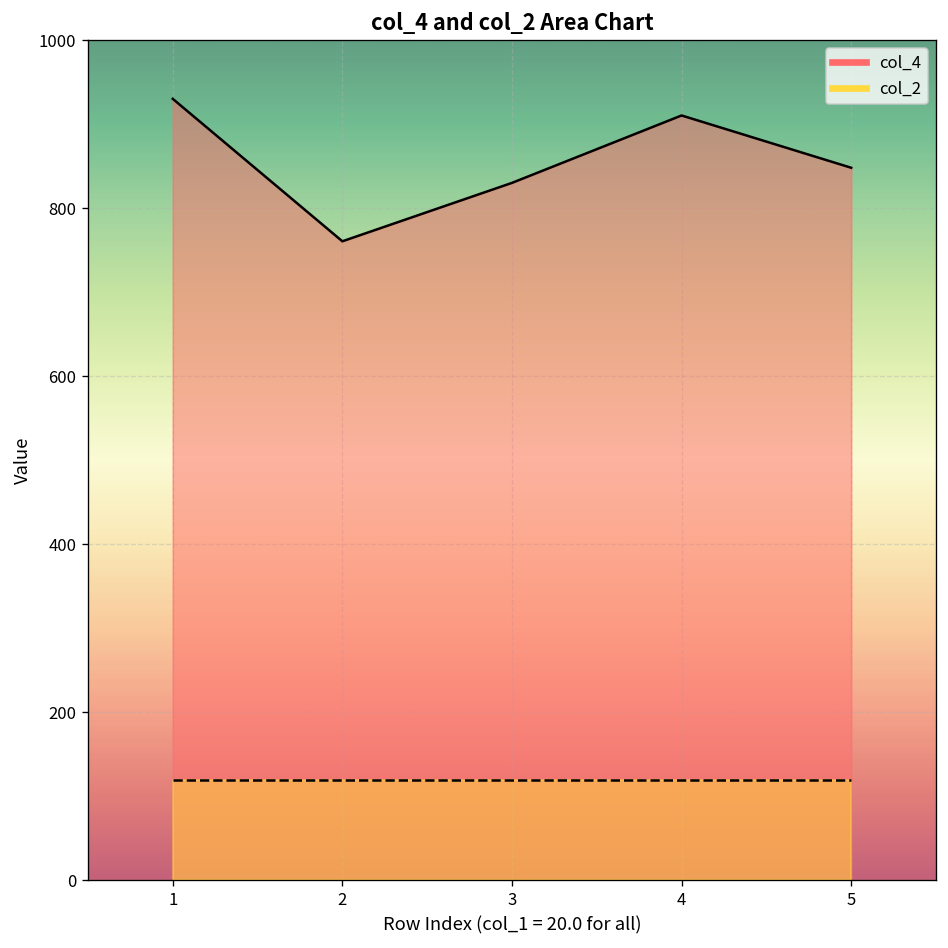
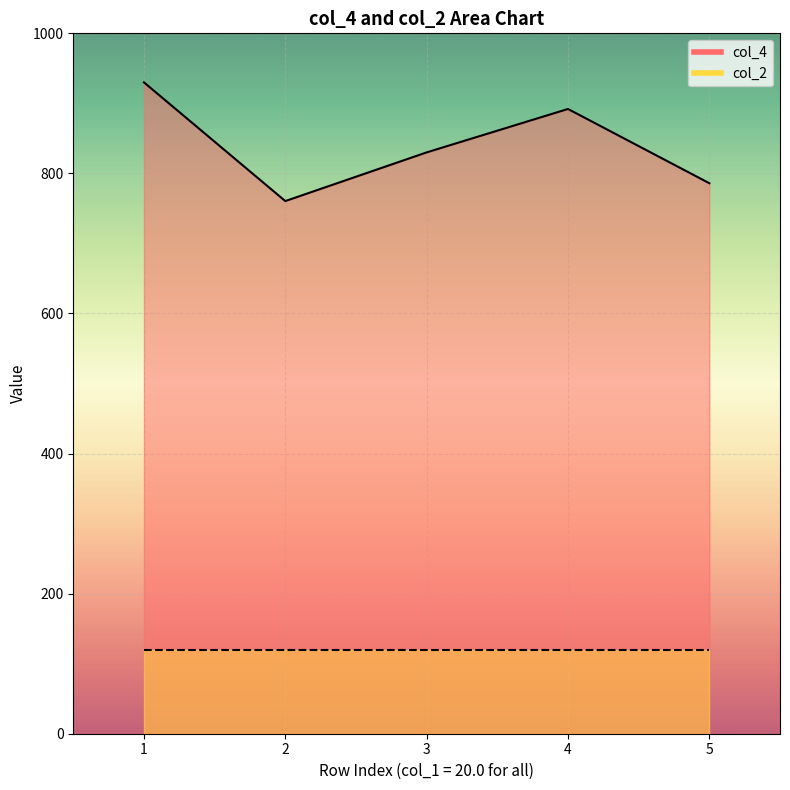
col_4, 4: 910 -> 890
col_4, 5: 850 -> 790
